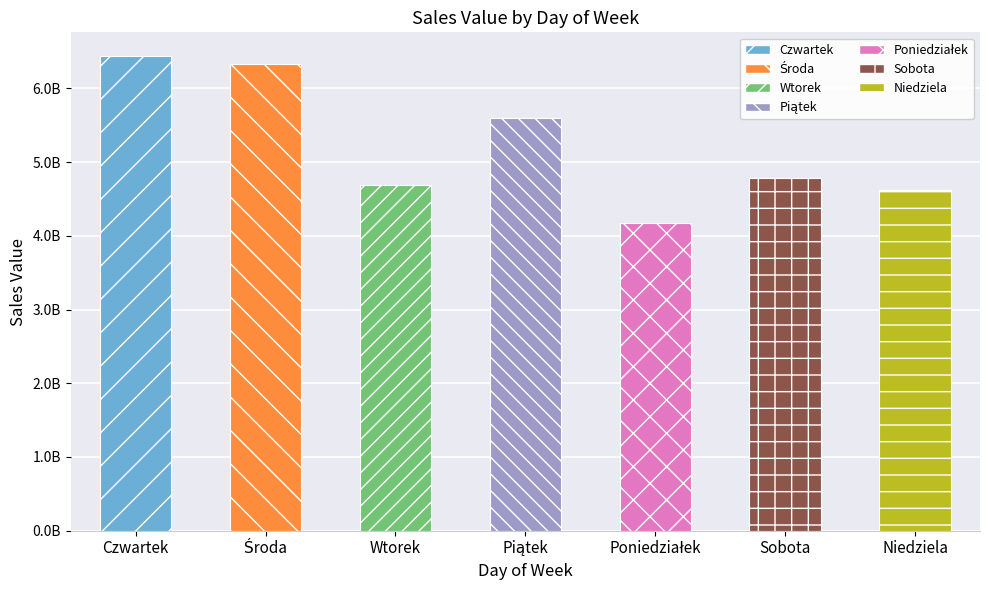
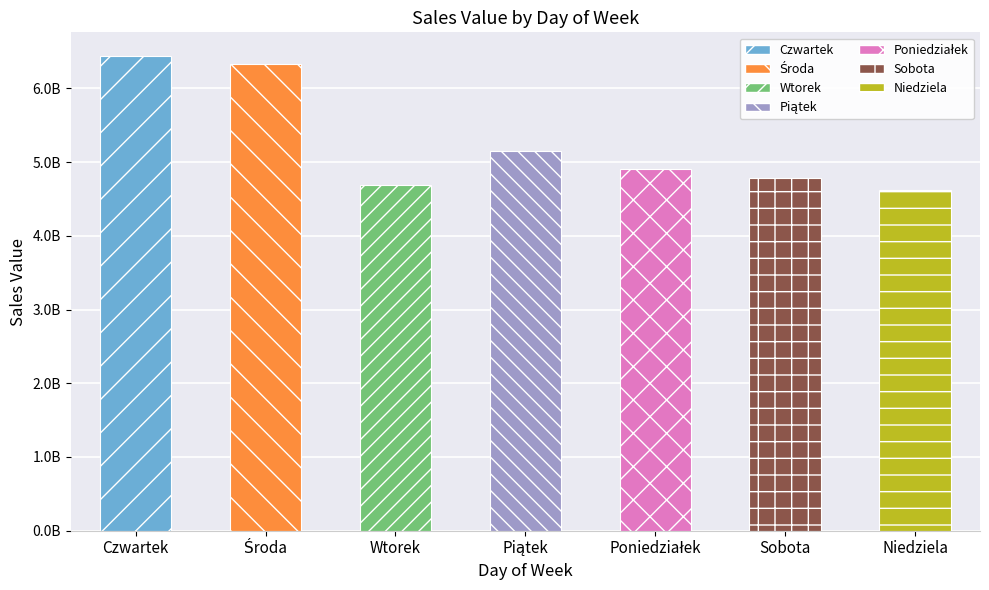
Piątek: 5600000000 -> 5100000000
Poniedziałek: 4200000000 -> 4900000000
